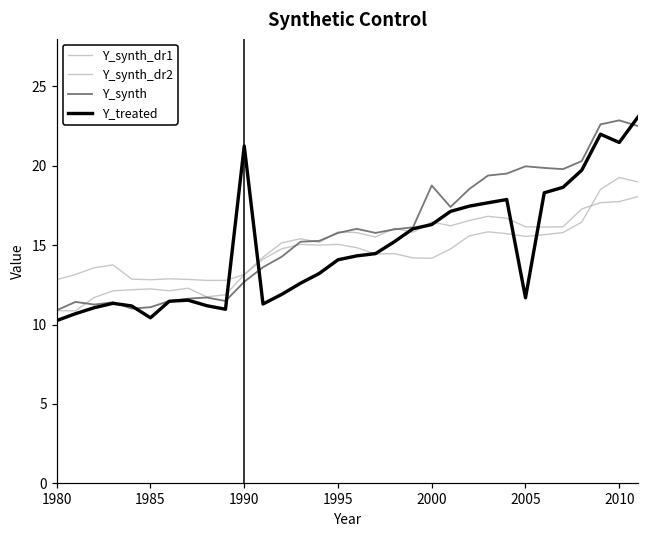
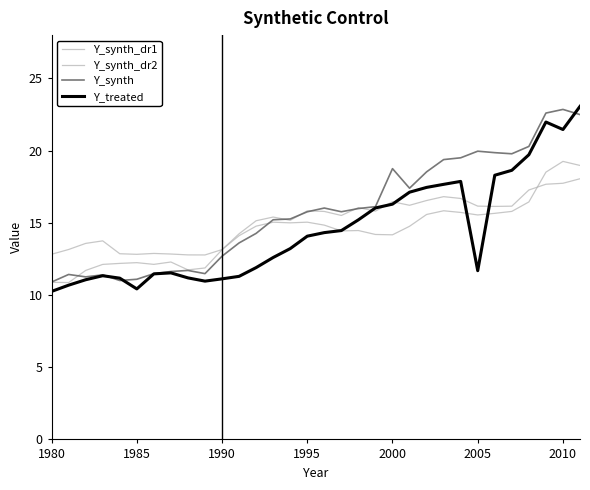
Y_treated, 1990: 21.2 -> 11.1
